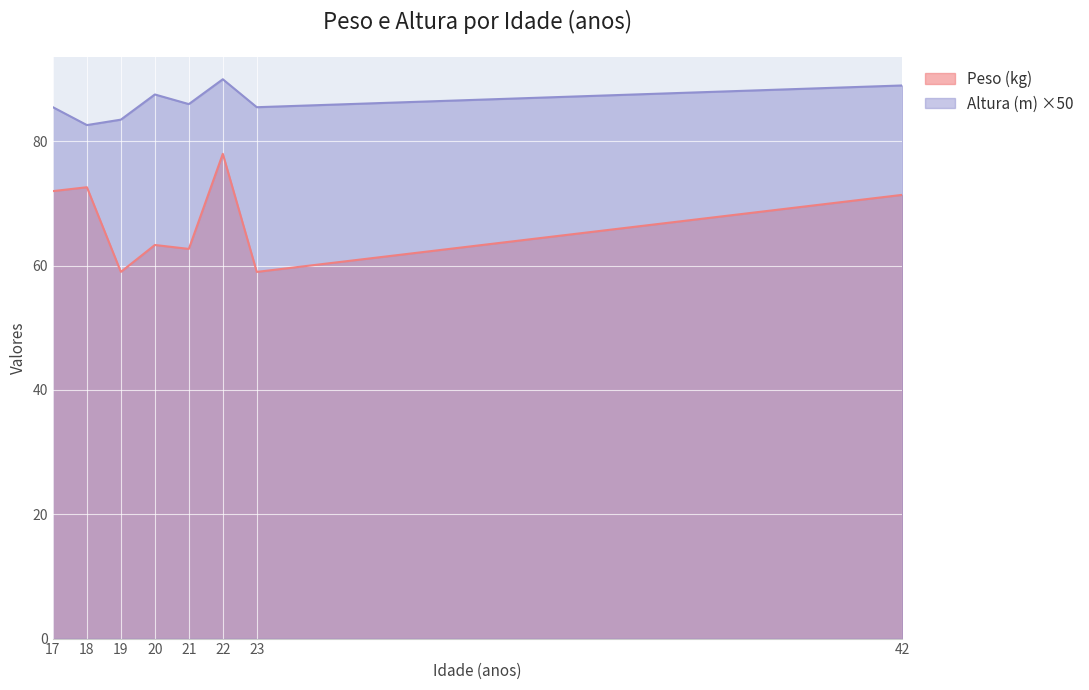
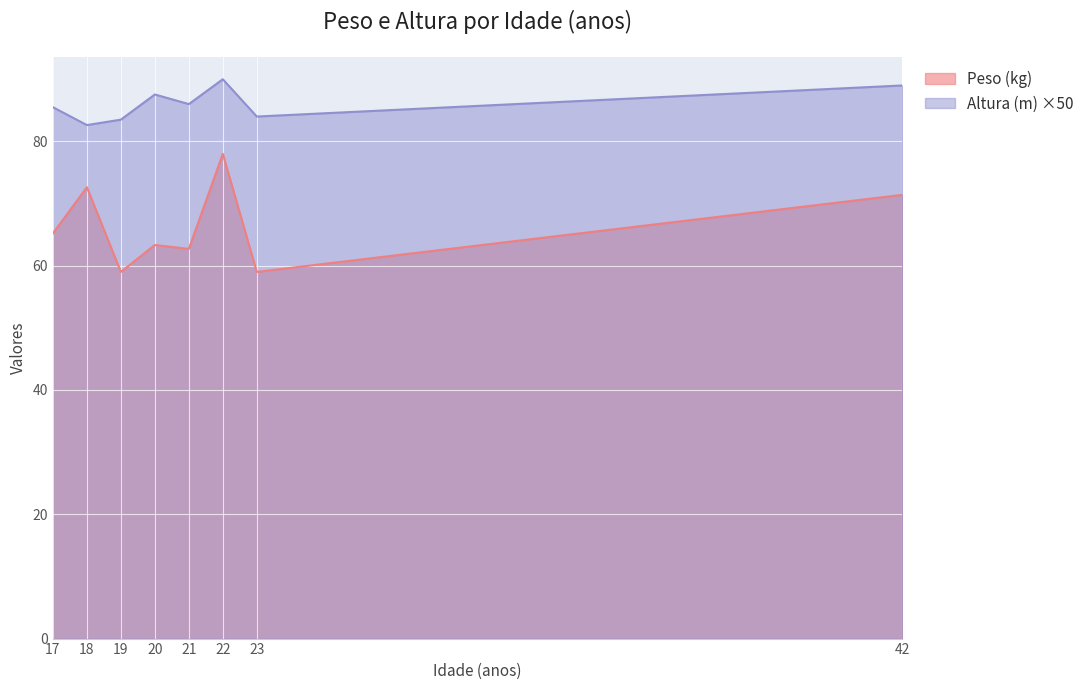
Peso (kg), 17: 72 -> 65
Altura (m) ×50, 23: 86 -> 84
